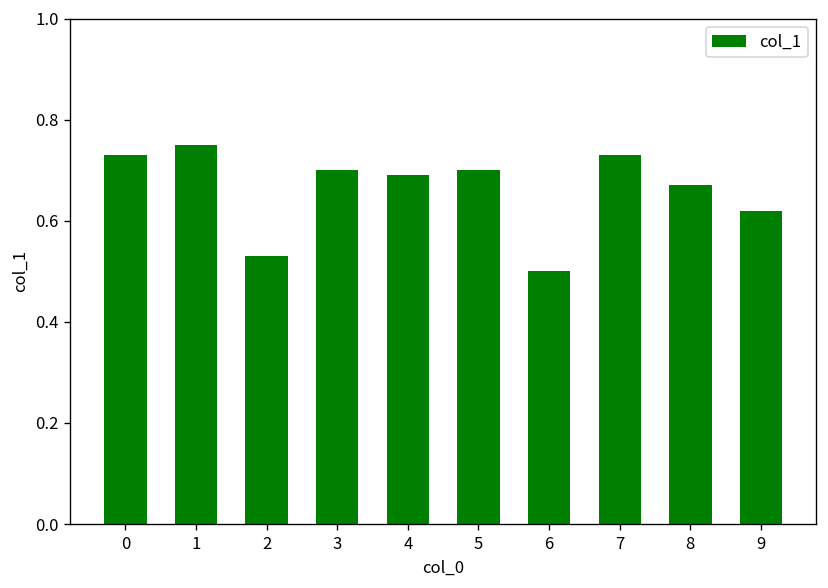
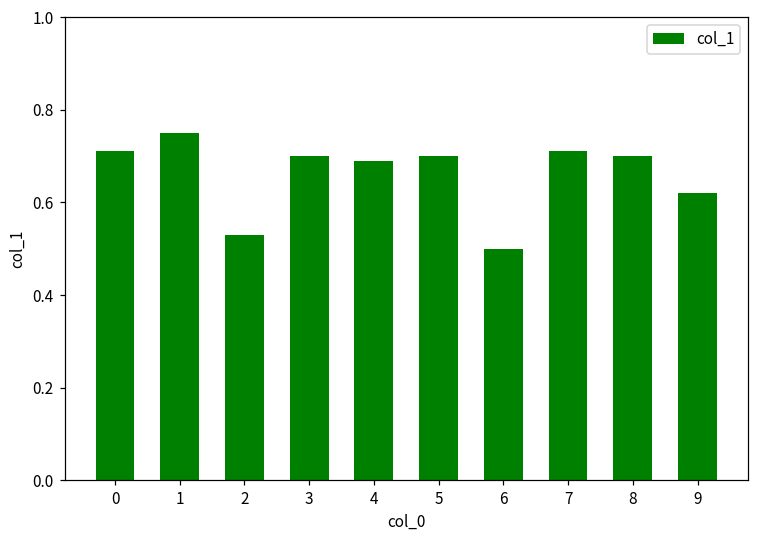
0: 0.73 -> 0.71
7: 0.73 -> 0.71
8: 0.67 -> 0.70
